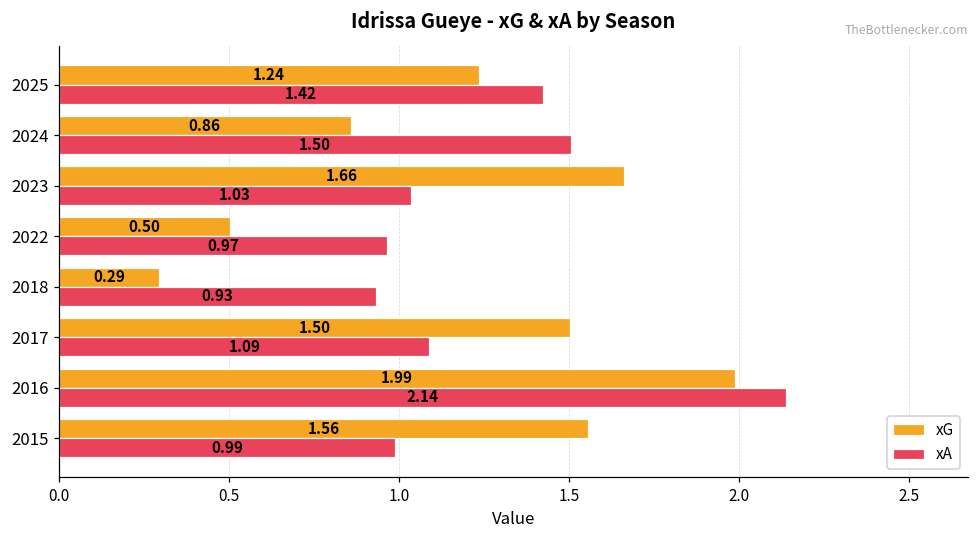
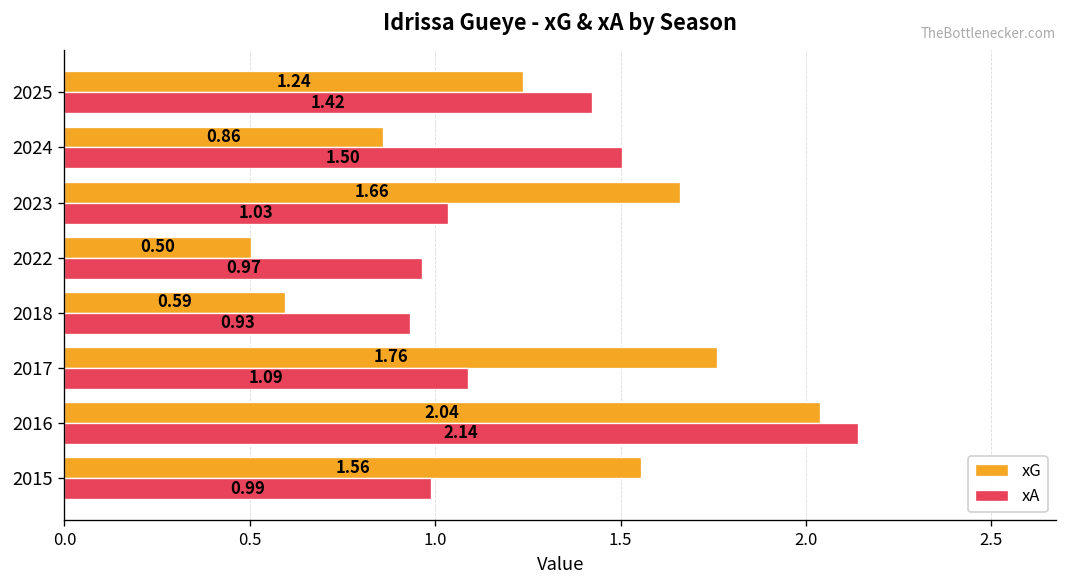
xG, 2018: 0.29 -> 0.59
xG, 2017: 1.50 -> 1.76
xG, 2016: 1.99 -> 2.04
